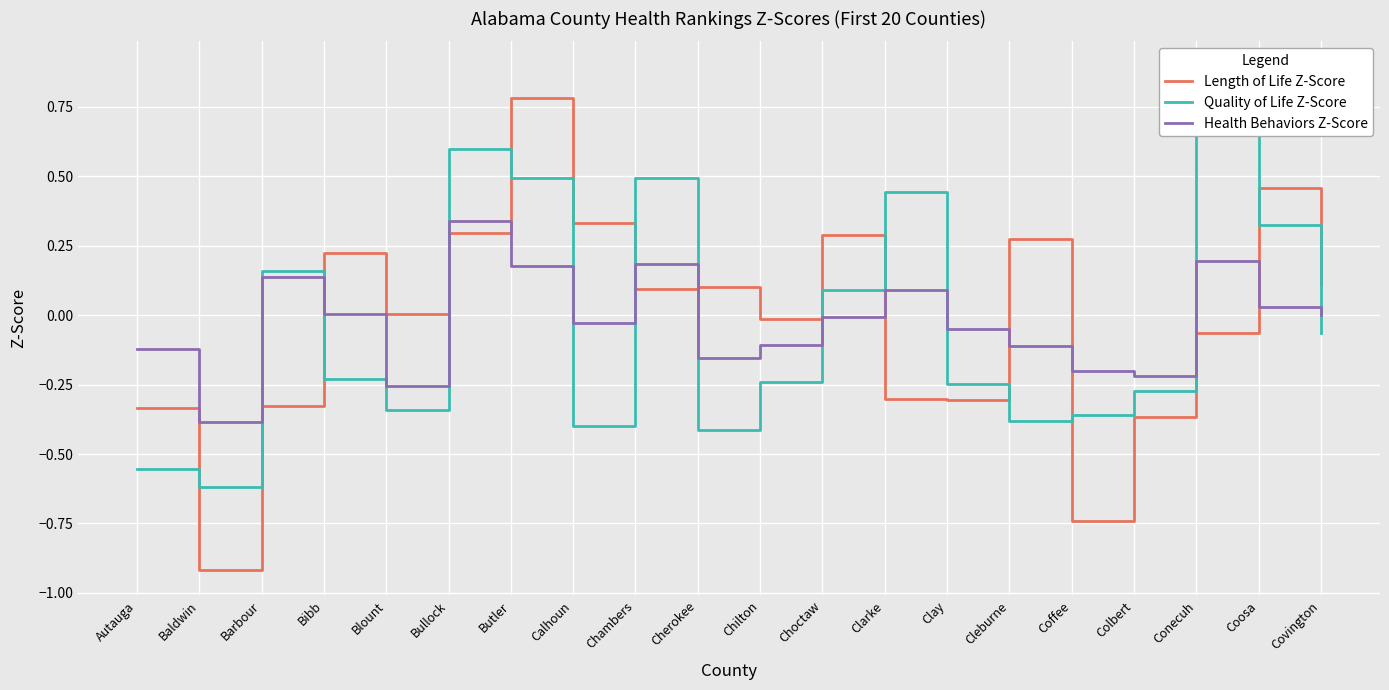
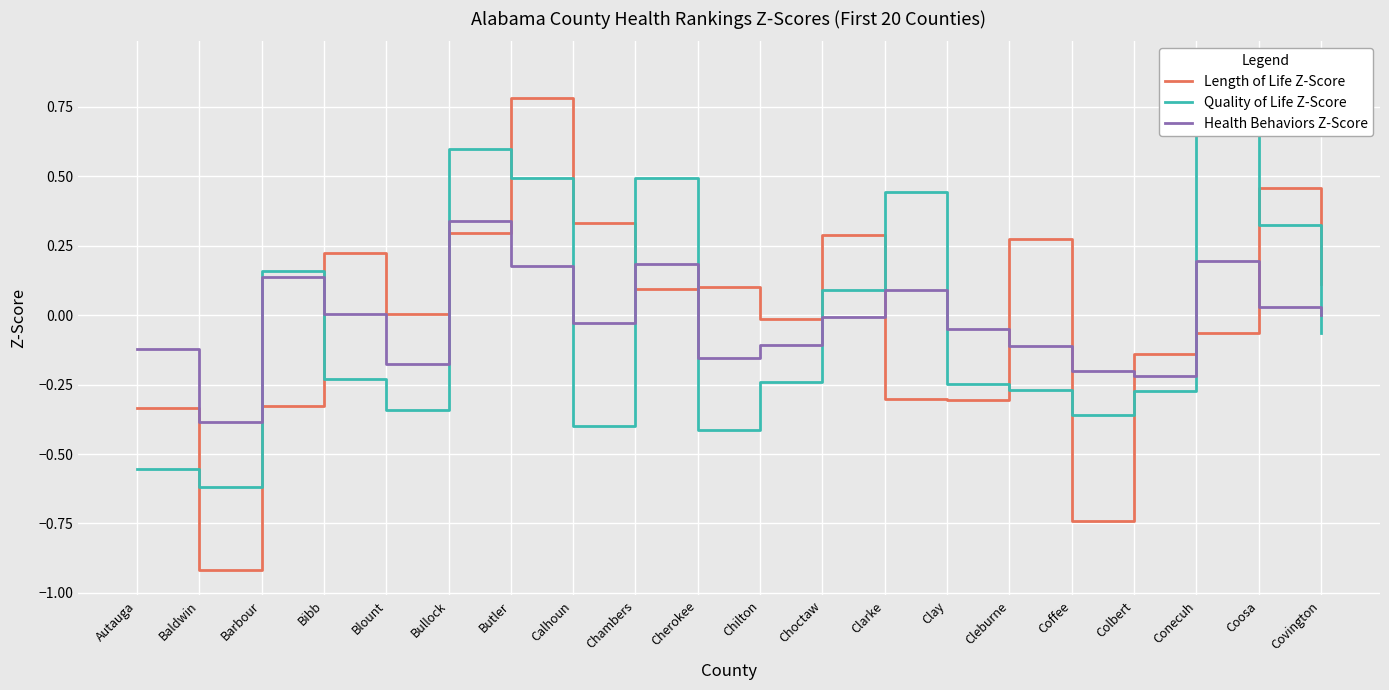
Health Behaviors Z-Score, Blount: -0.26 -> -0.18
Quality of Life Z-Score, Cleburne: -0.38 -> -0.27
Length of Life Z-Score, Colbert: -0.37 -> -0.14
